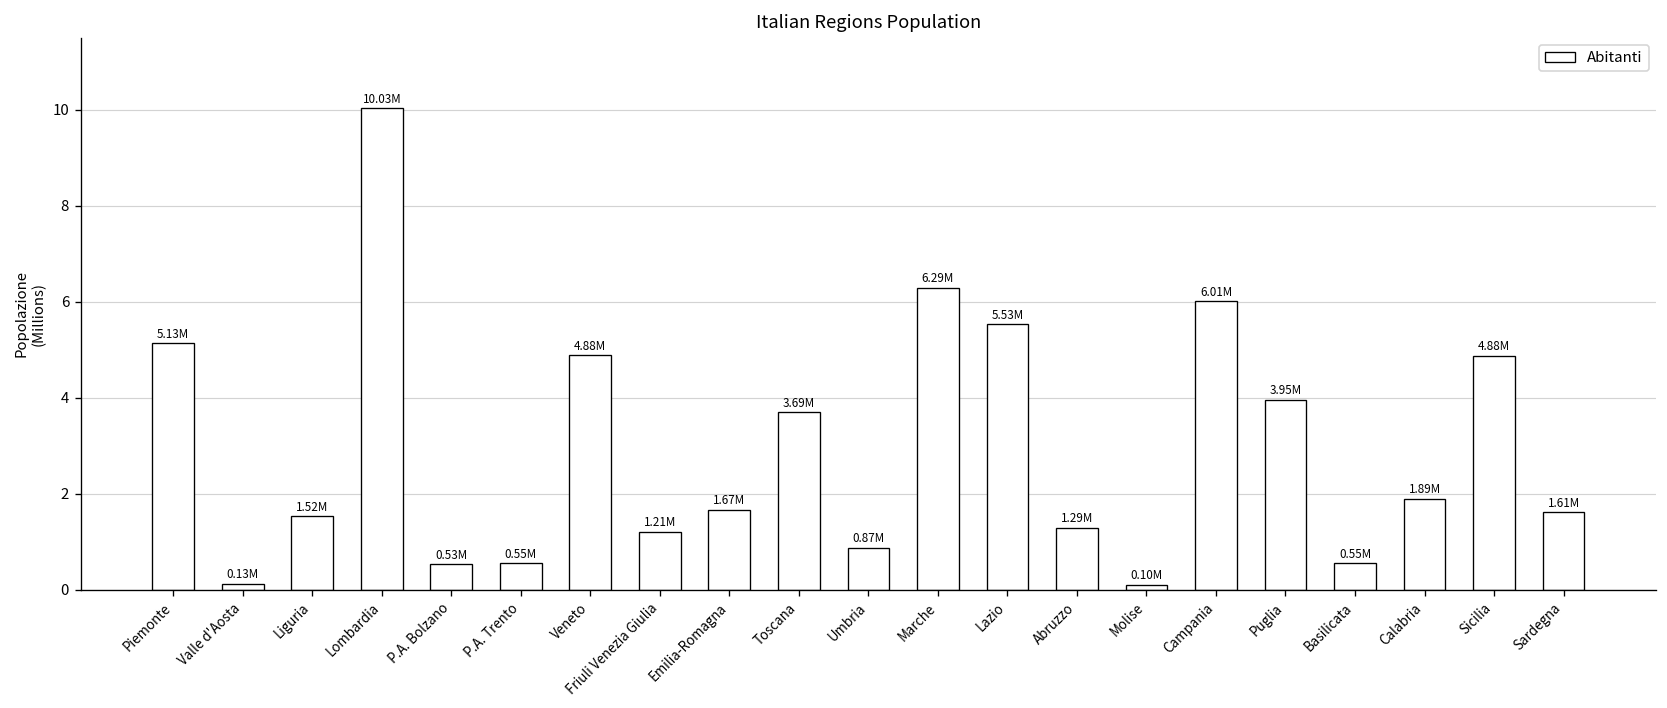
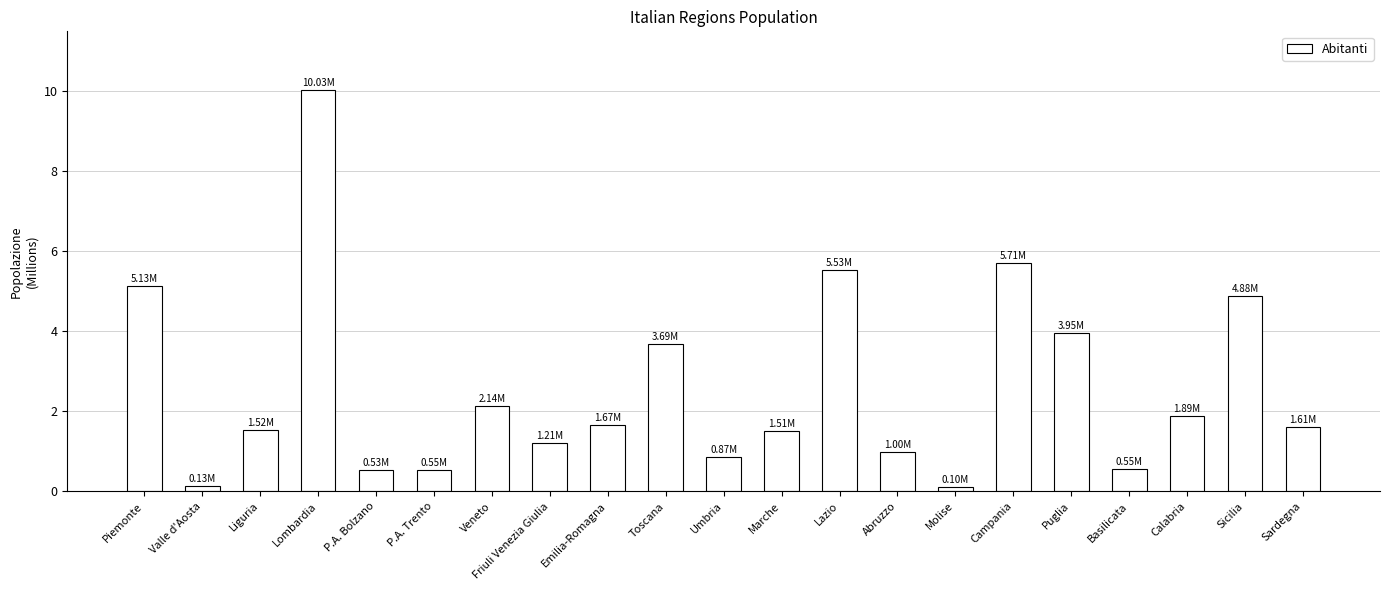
Veneto: 4.88M -> 2.14M
Marche: 6.29M -> 1.51M
Abruzzo: 1.29M -> 1.00M
Campania: 6.01M -> 5.71M
